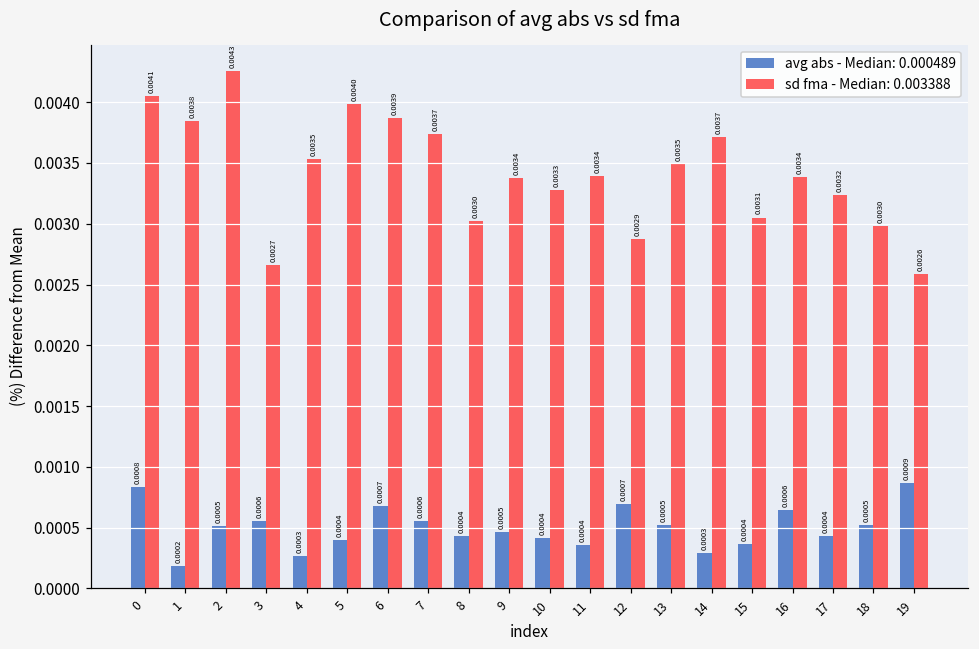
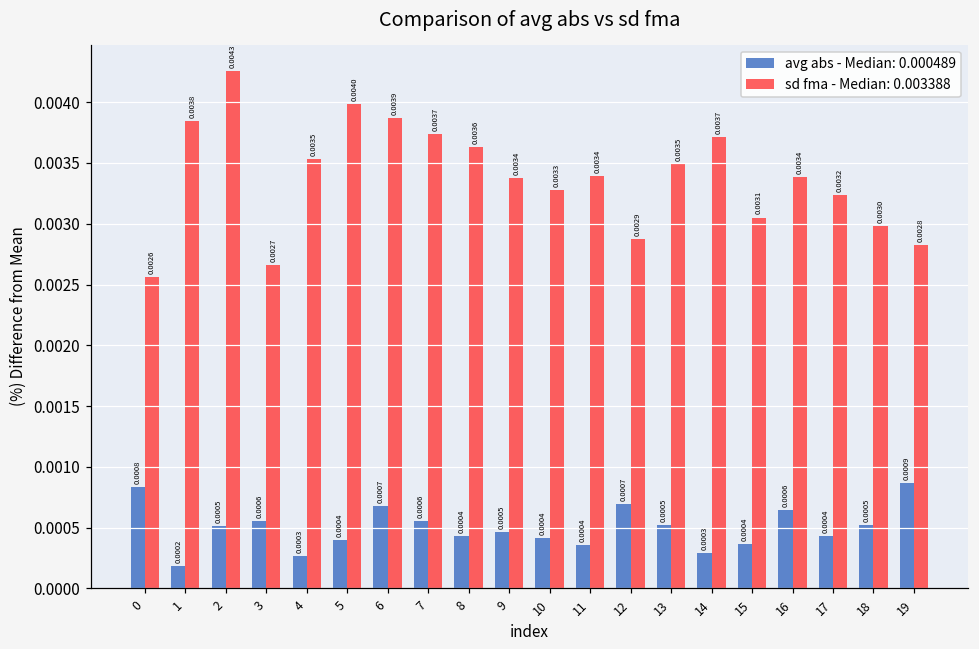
sd fma - Median: 0.003388, 0: 0.0041 -> 0.0026
sd fma - Median: 0.003388, 8: 0.0030 -> 0.0036
sd fma - Median: 0.003388, 19: 0.0026 -> 0.0028
